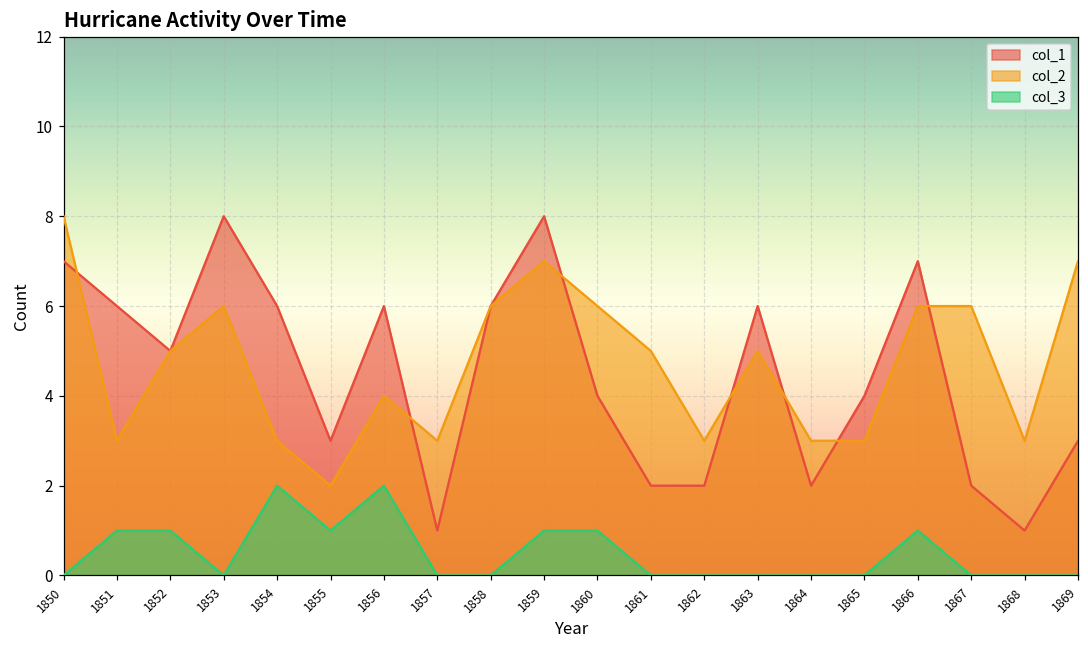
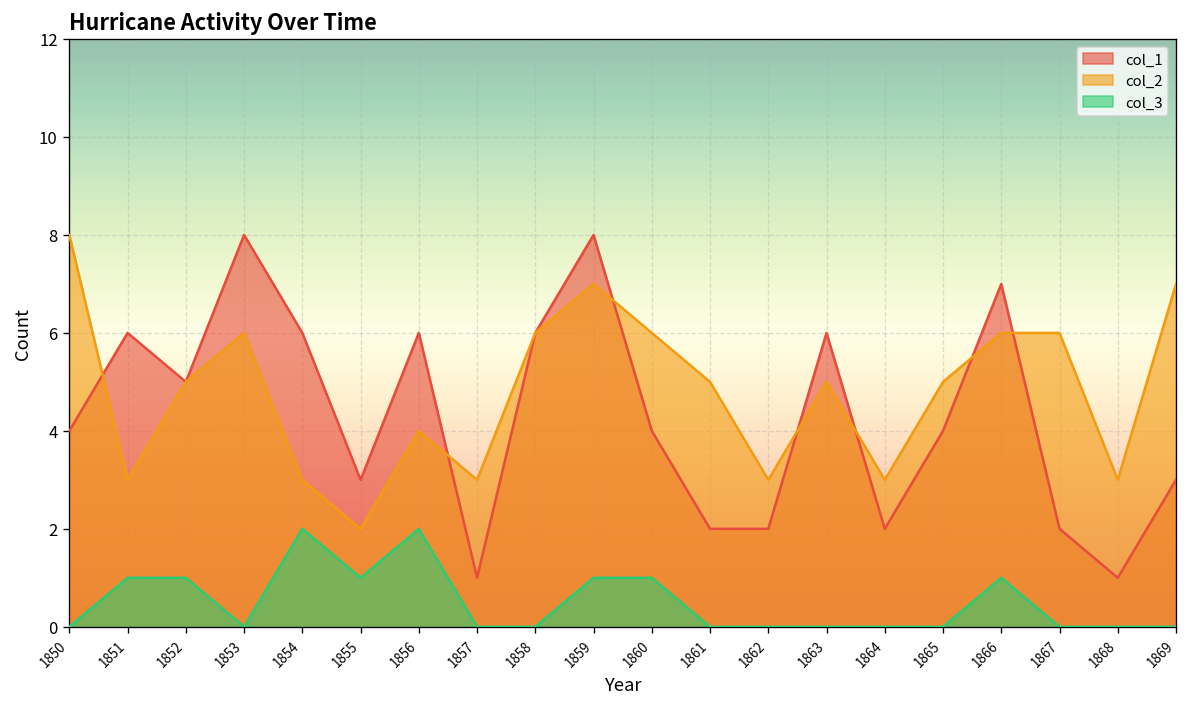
col_1, 1850: 7 -> 4
col_2, 1865: 3 -> 5
